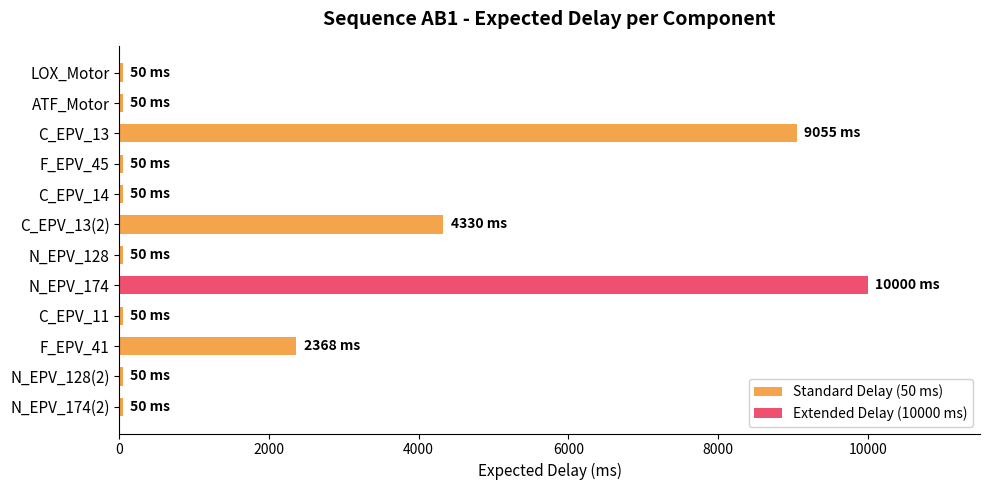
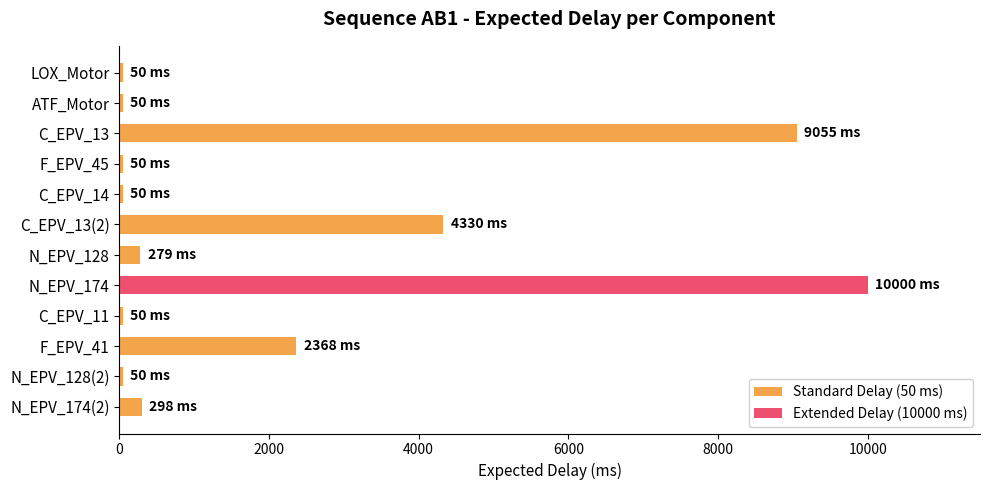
N_EPV_128: 50 -> 279
N_EPV_174(2): 50 -> 298
